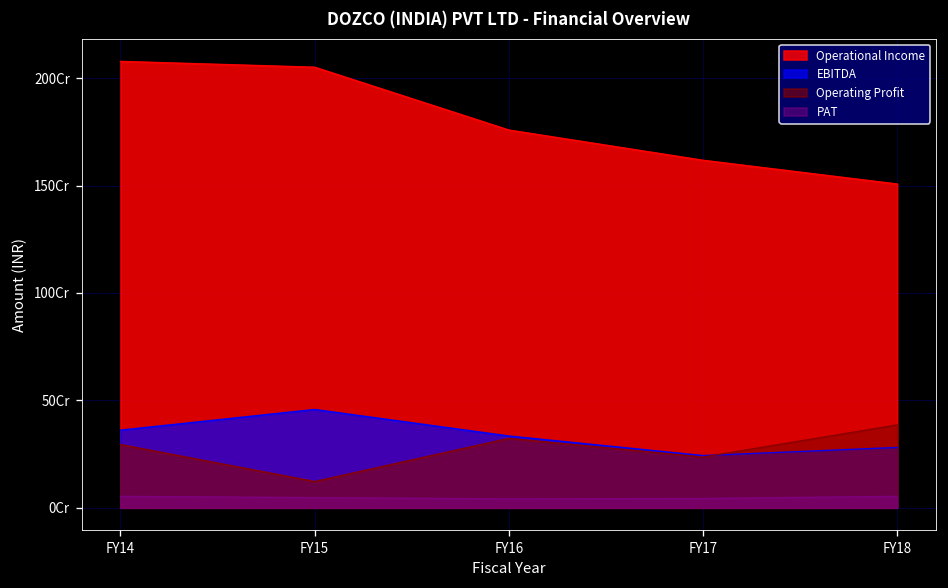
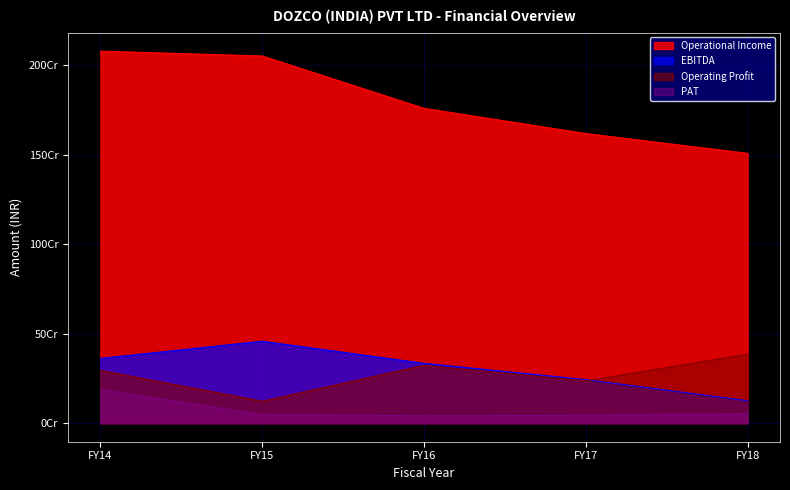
PAT, FY14: 5Cr -> 19Cr
EBITDA, FY18: 28Cr -> 13Cr
